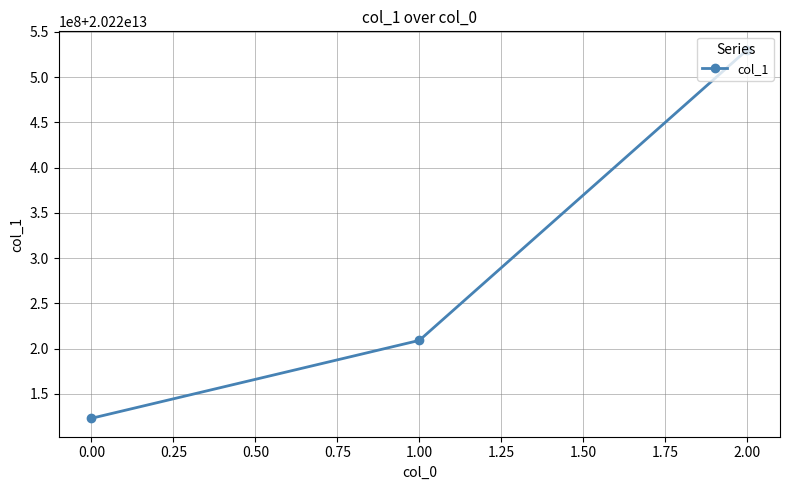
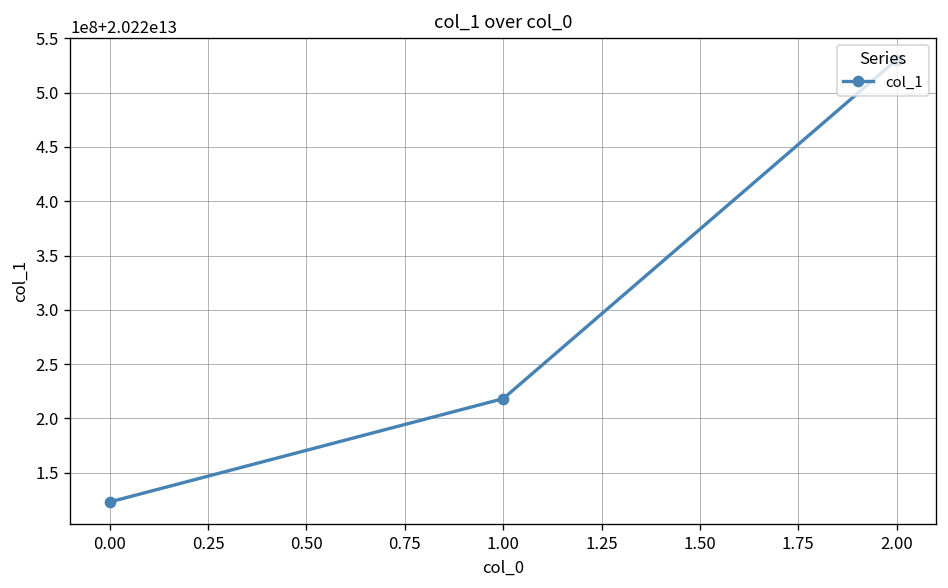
1.00: 20220210000000 -> 20220220000000
